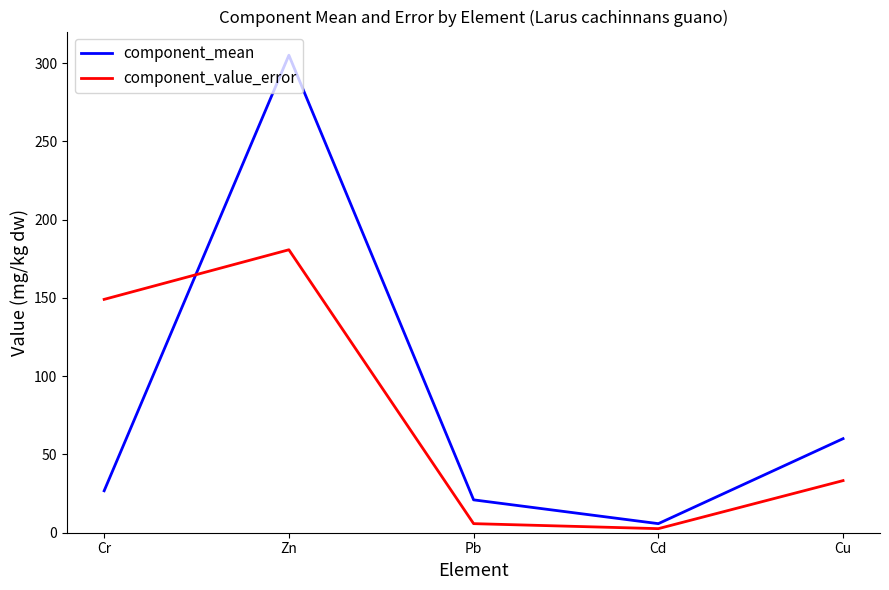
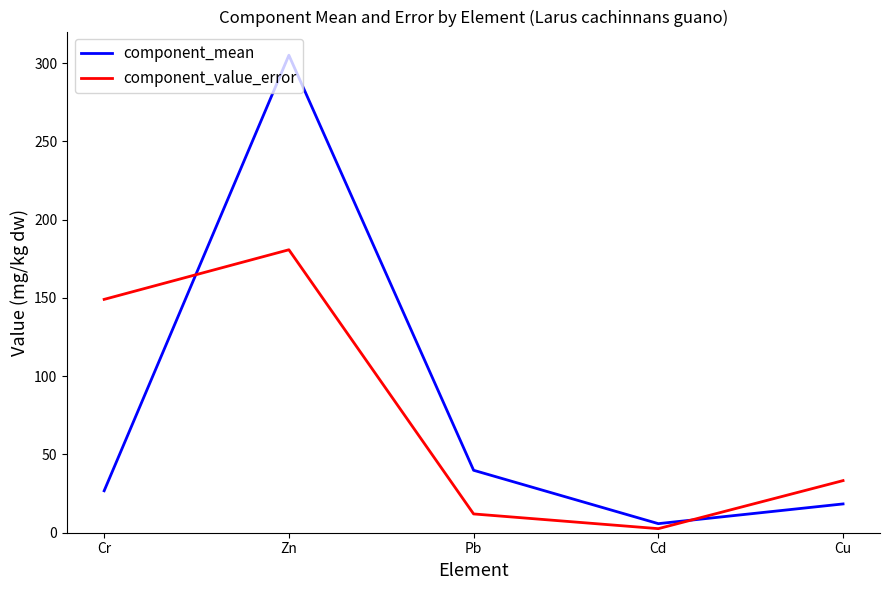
component_mean, Pb: 21 -> 40
component_value_error, Pb: 6 -> 12
component_mean, Cu: 60 -> 18
